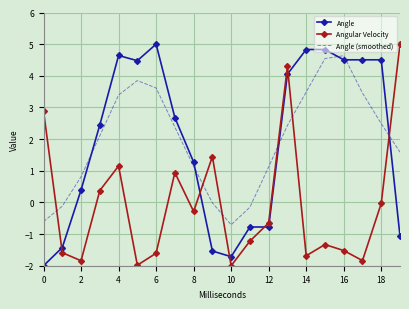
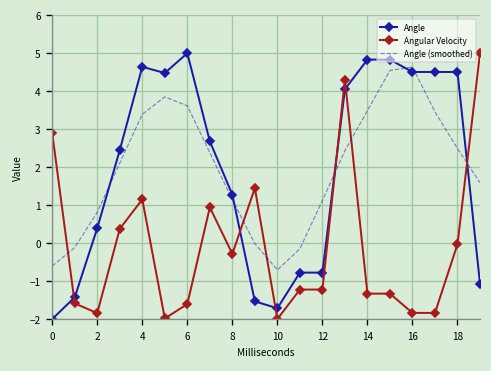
Angular Velocity, 12: -0.6 -> -1.2
Angular Velocity, 14: -1.7 -> -1.3
Angular Velocity, 16: -1.5 -> -1.8
